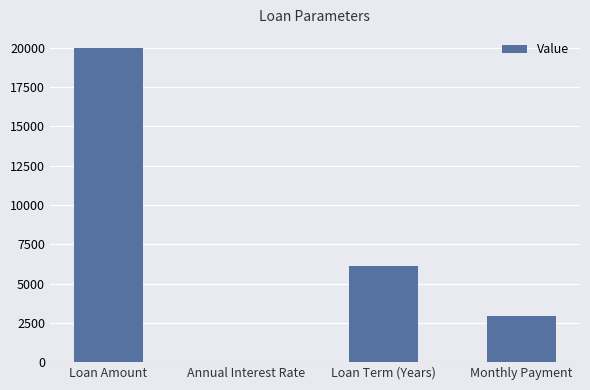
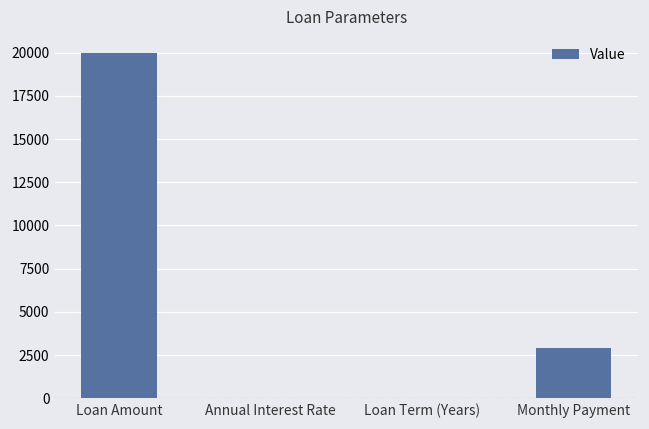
Loan Term (Years): 6100 -> 0
